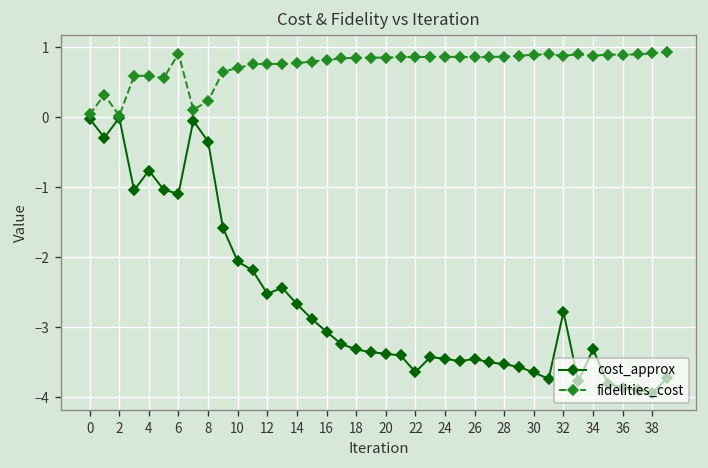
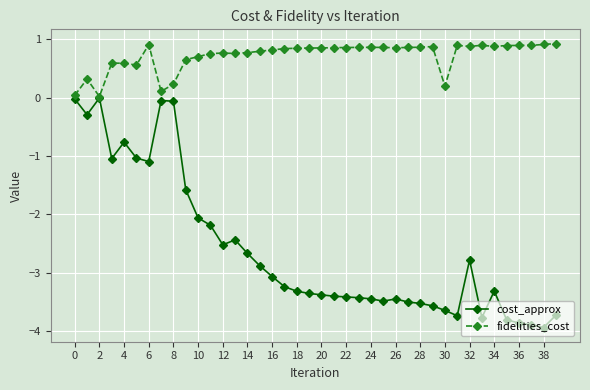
cost_approx, 8: -0.3 -> -0.1
cost_approx, 22: -3.6 -> -3.4
fidelities_cost, 30: 0.9 -> 0.2
